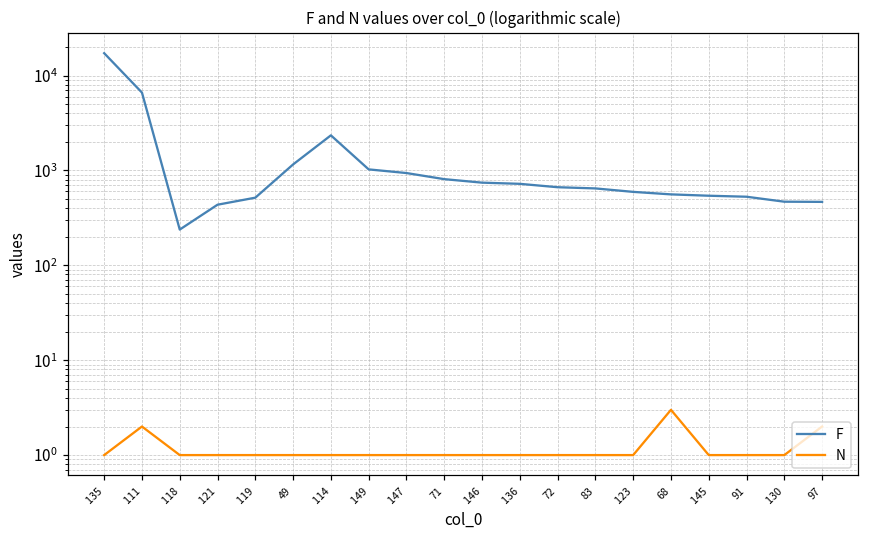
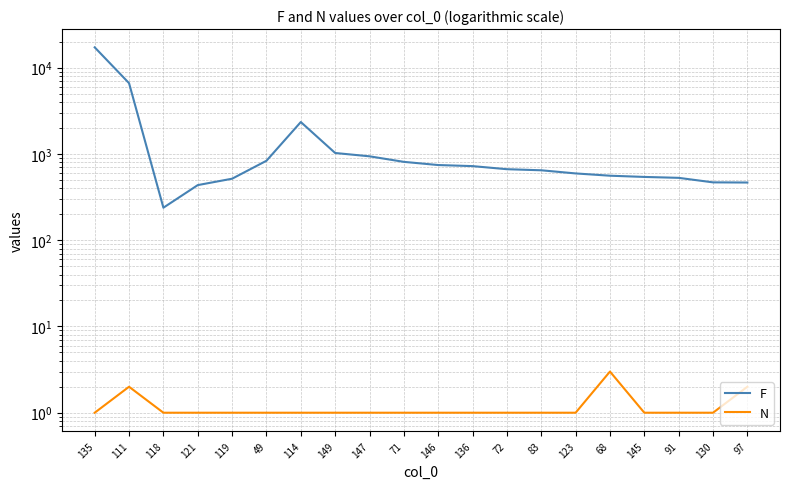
F, 49: 1200 -> 800
